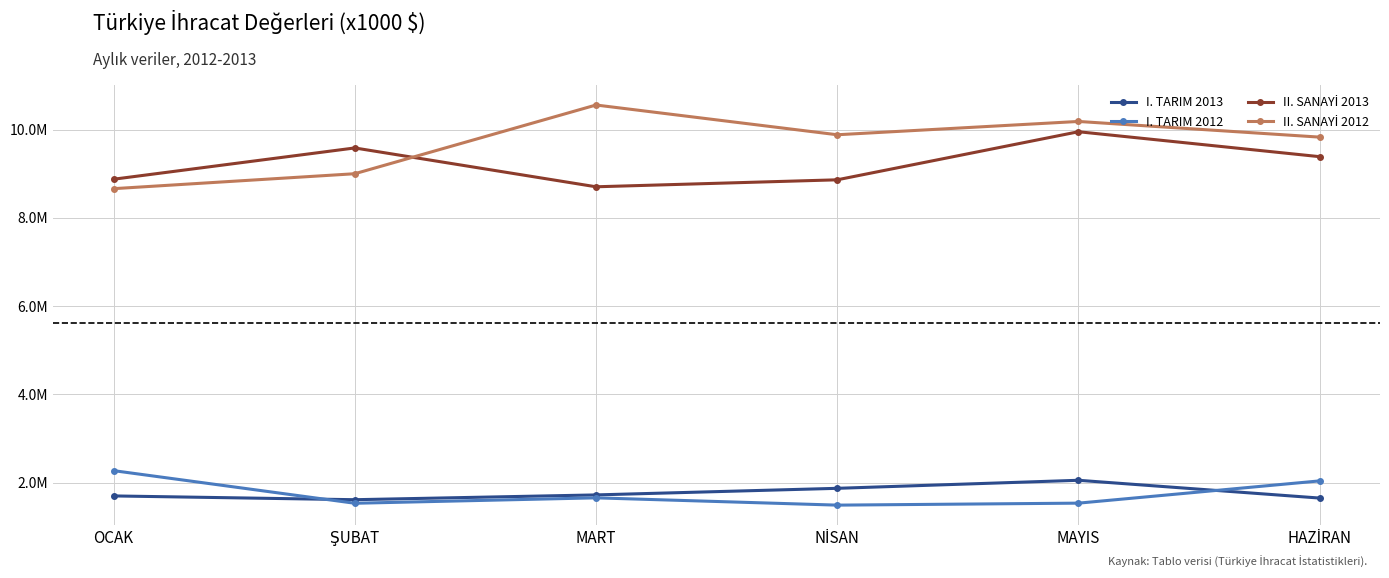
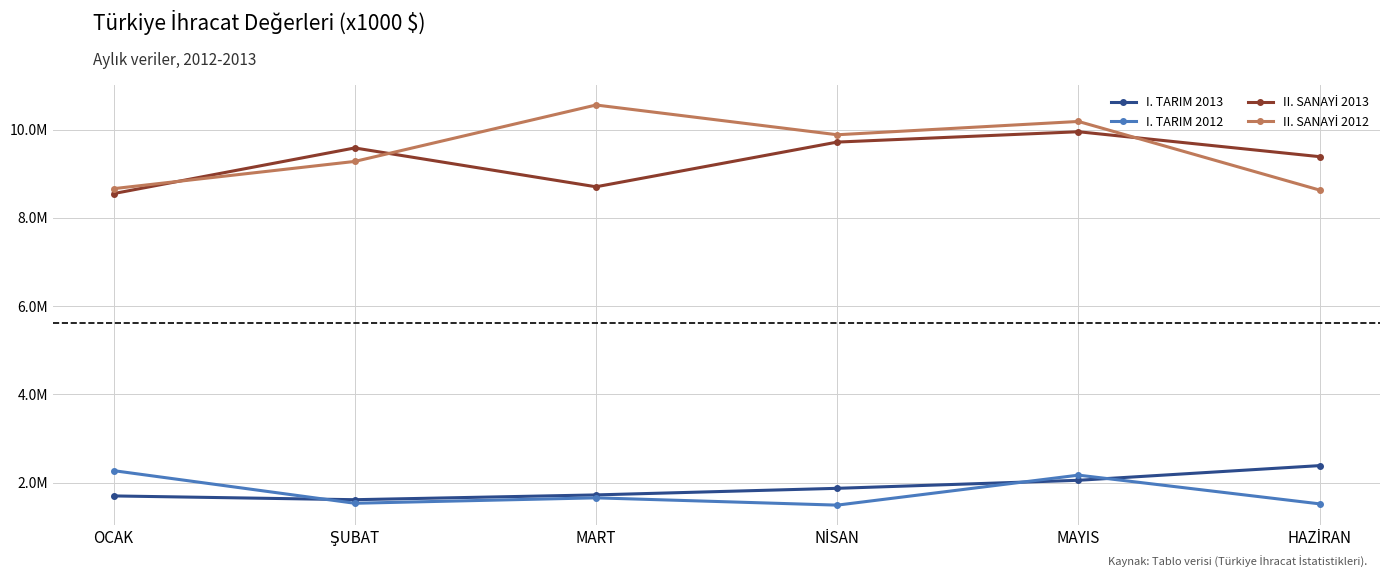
II. SANAYİ 2013, OCAK: 8900000 -> 8500000
II. SANAYİ 2012, ŞUBAT: 9000000 -> 9300000
II. SANAYİ 2013, NİSAN: 8900000 -> 9700000
I. TARIM 2012, MAYIS: 1500000 -> 2200000
I. TARIM 2013, HAZİRAN: 1700000 -> 2400000
I. TARIM 2012, HAZİRAN: 2000000 -> 1500000
II. SANAYİ 2012, HAZİRAN: 9800000 -> 8600000
